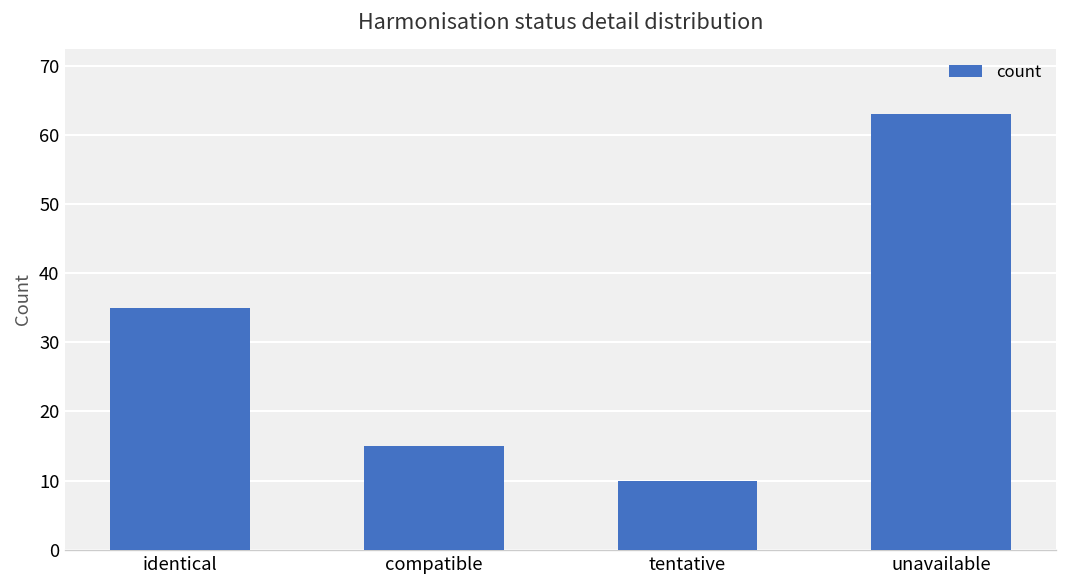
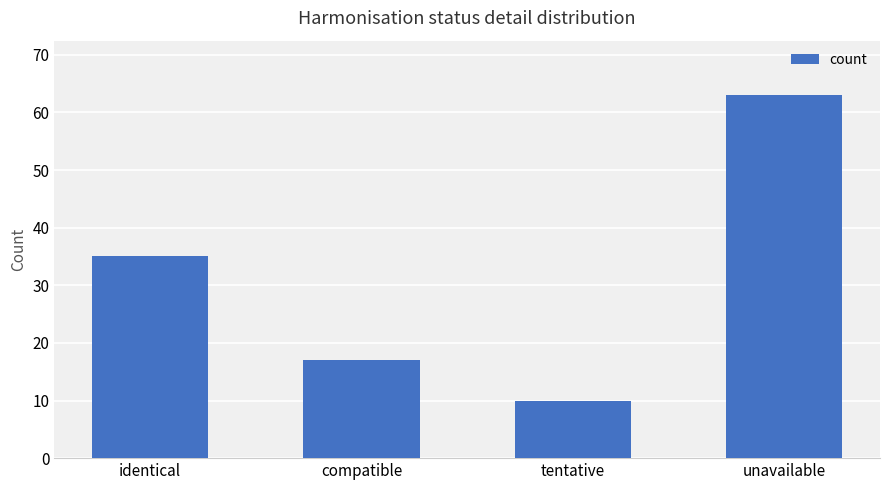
compatible: 15 -> 17
